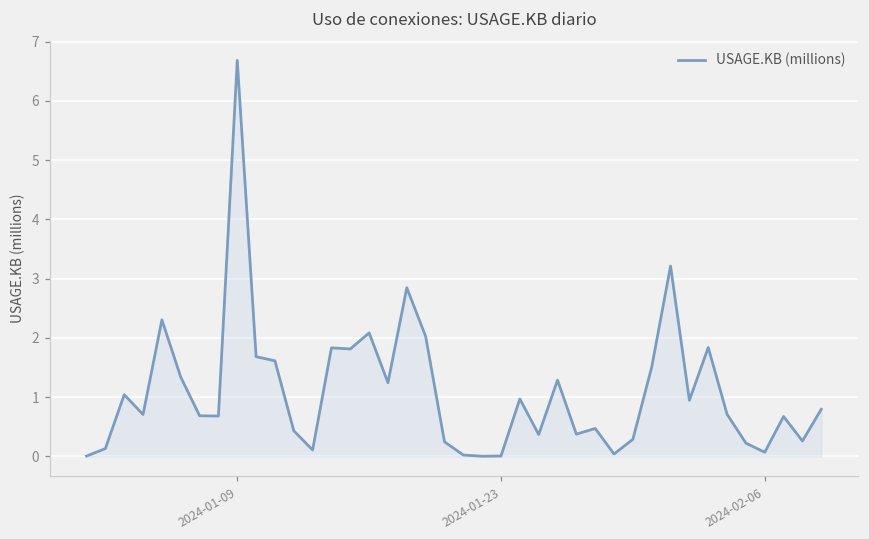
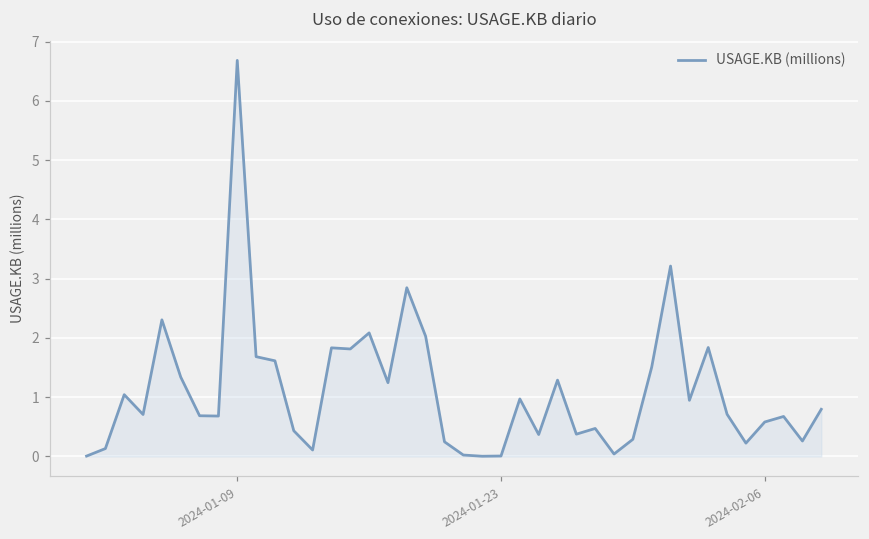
2024-02-06: 0.1 -> 0.6
